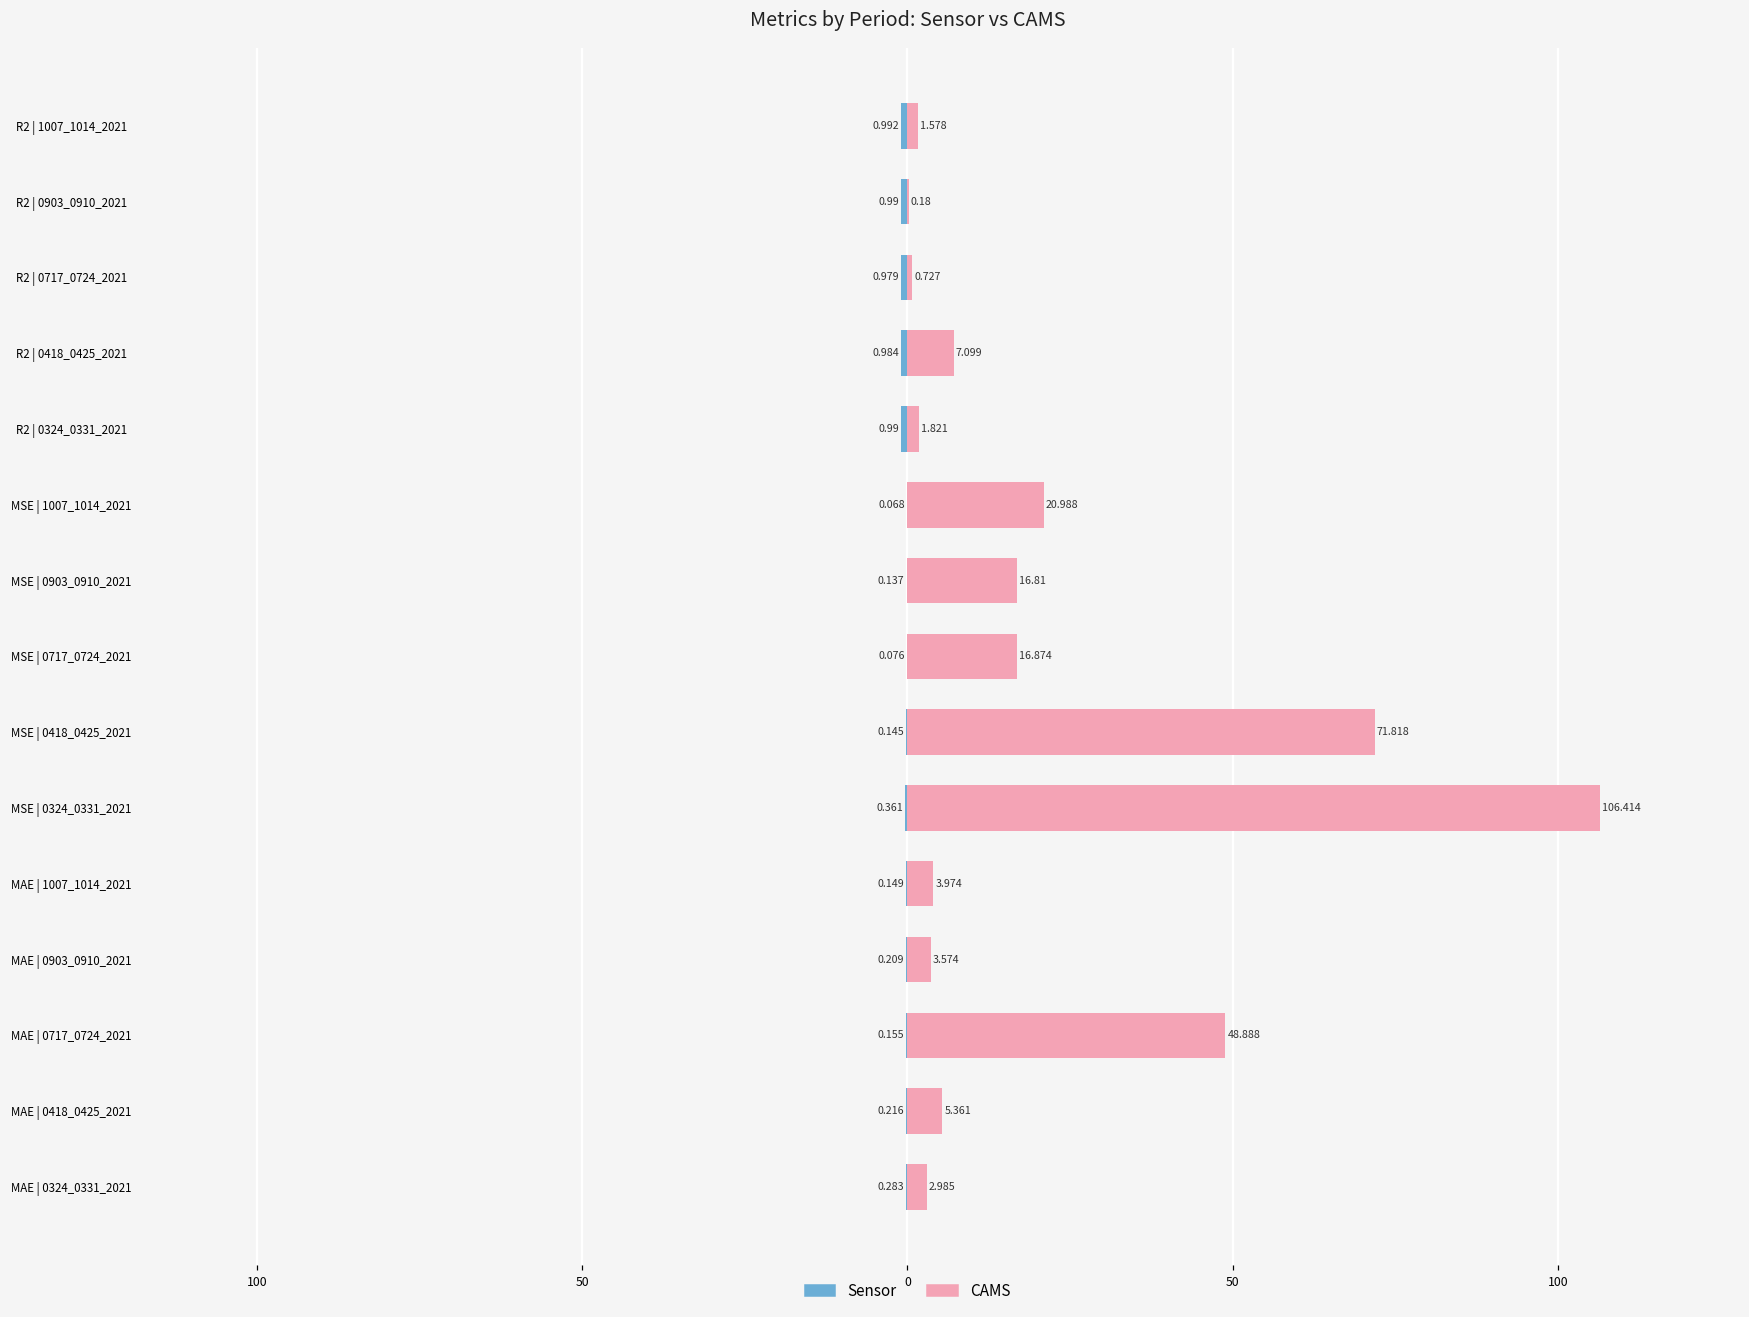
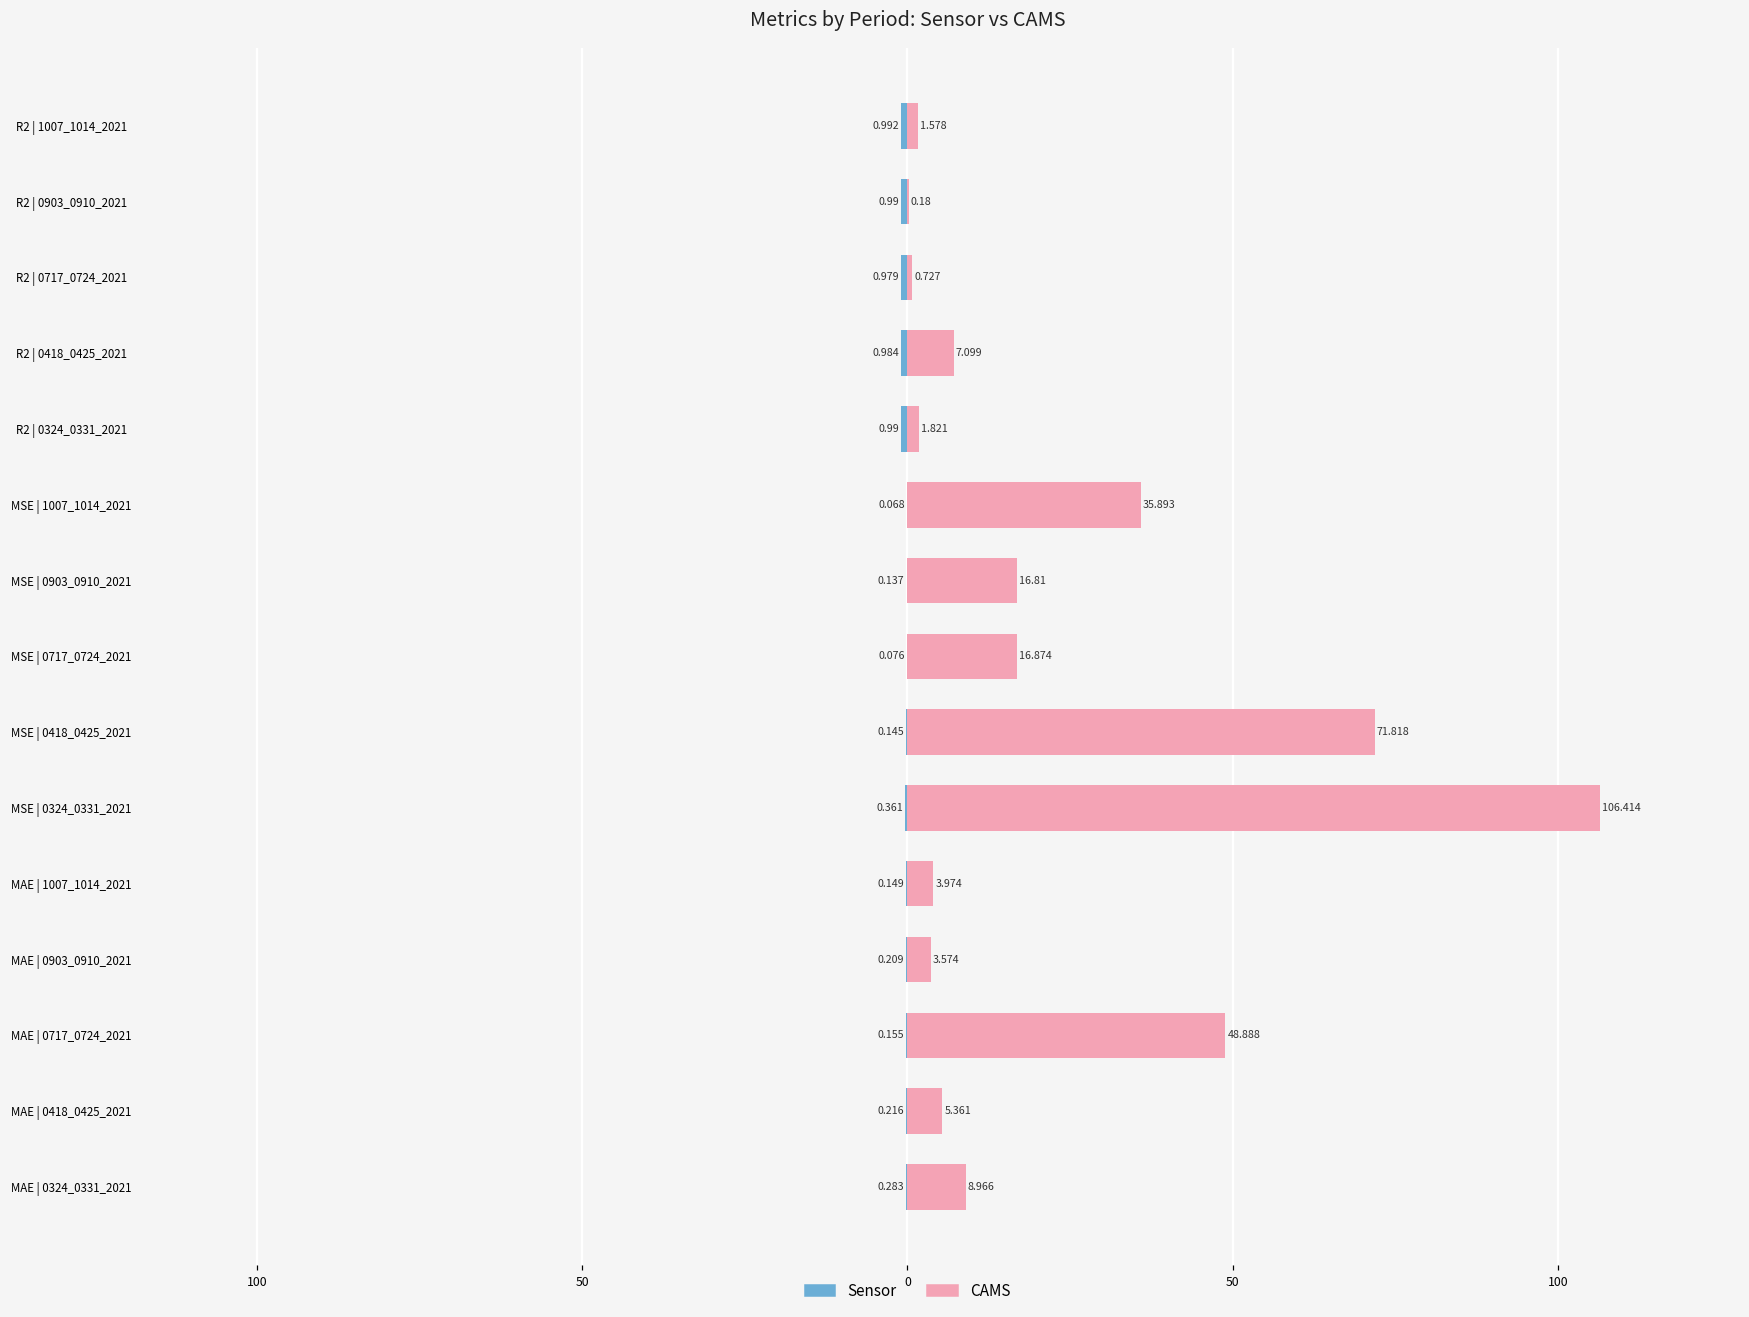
CAMS, MSE | 1007_1014_2021: 20.988 -> 35.893
CAMS, MAE | 0324_0331_2021: 2.985 -> 8.966
